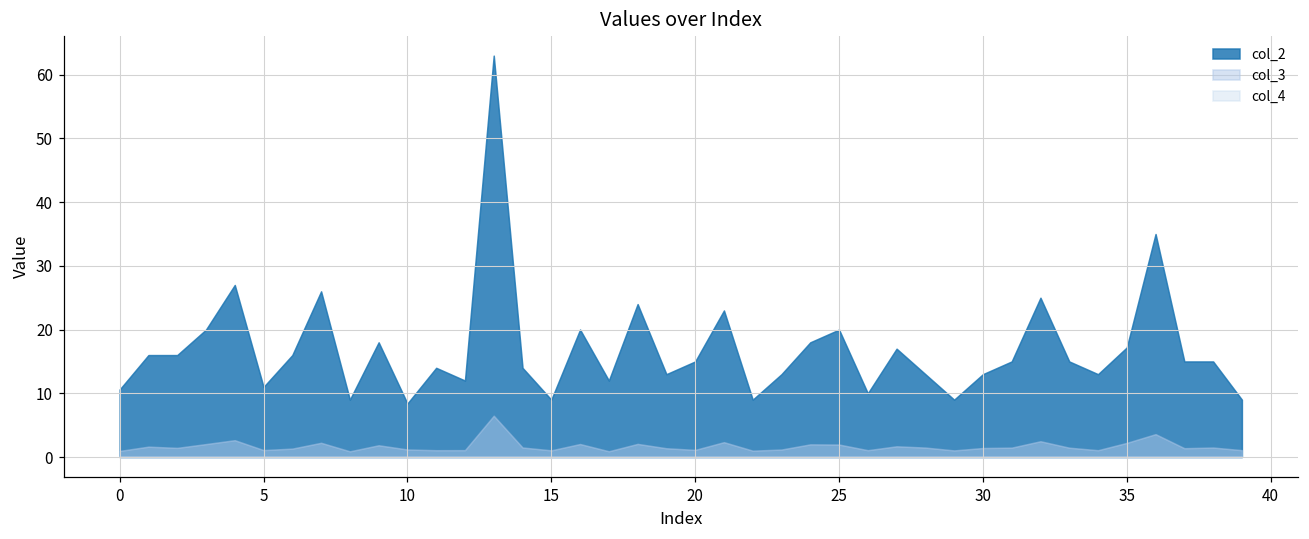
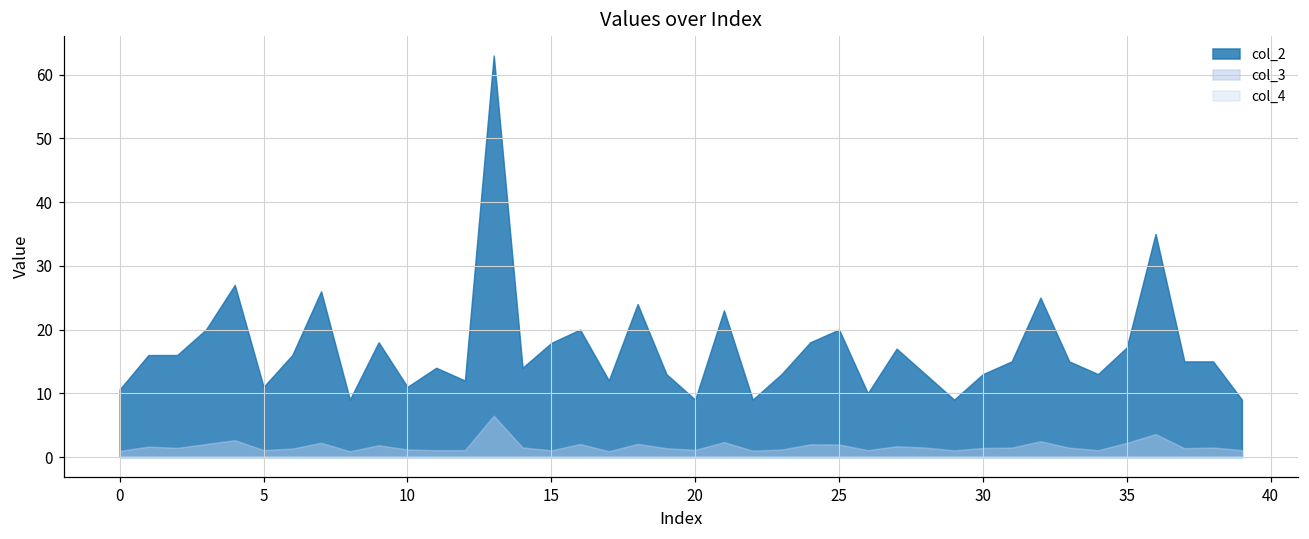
col_2, 10: 8 -> 11
col_2, 15: 9 -> 18
col_2, 20: 15 -> 9
